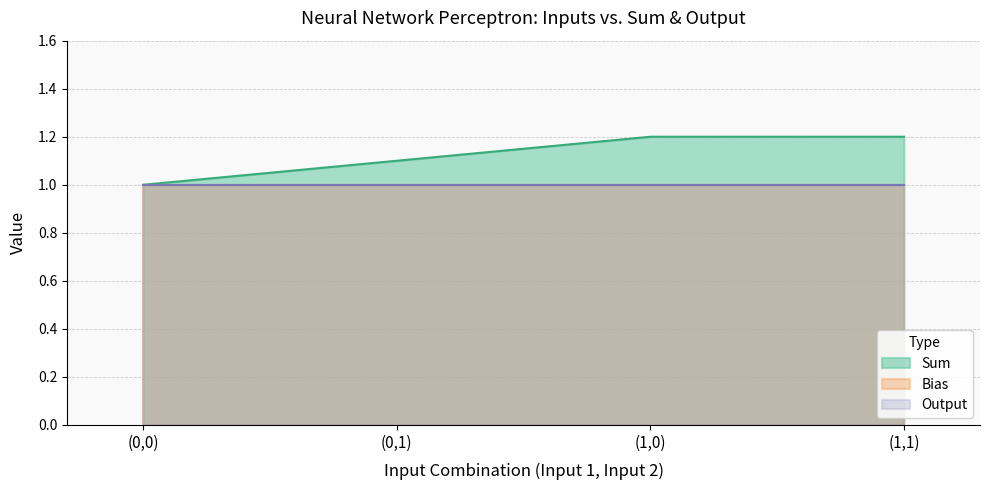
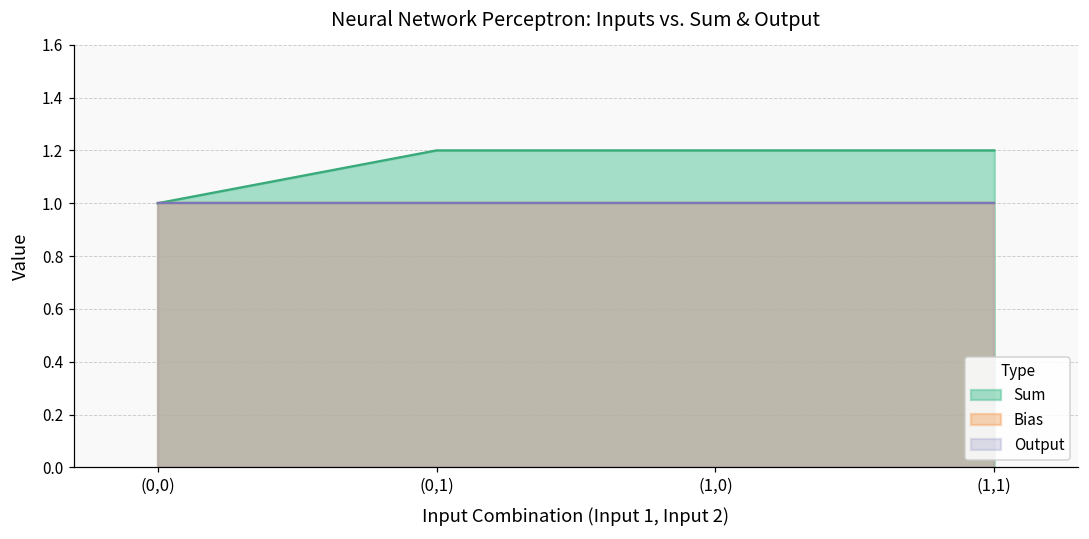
Sum, (0,1): 1.1 -> 1.2
